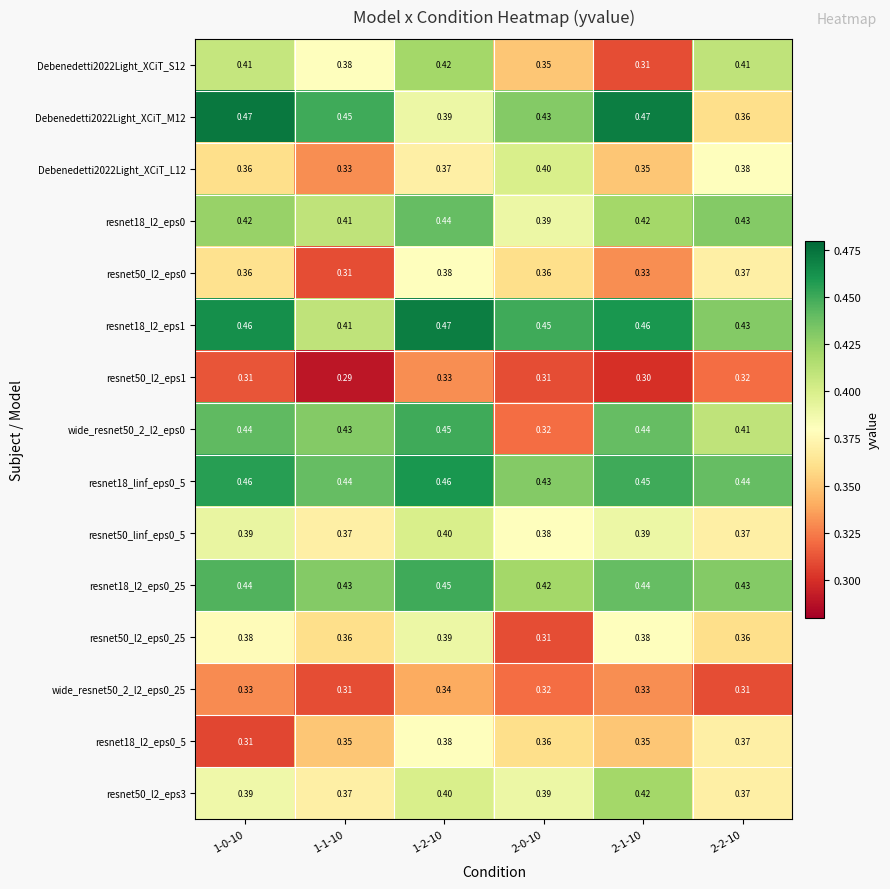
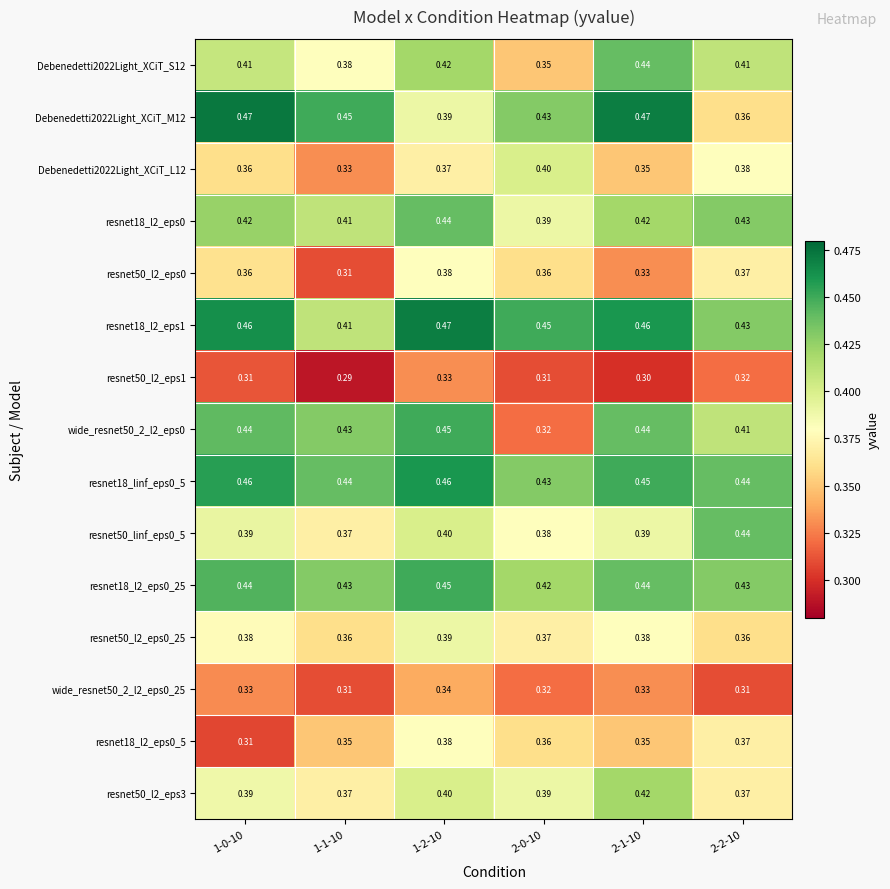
Debenedetti2022Light_XCiT_S12, 2-1-10: 0.31 -> 0.44
resnet50_linf_eps0_5, 2-2-10: 0.37 -> 0.44
resnet50_l2_eps0_25, 2-0-10: 0.31 -> 0.37
